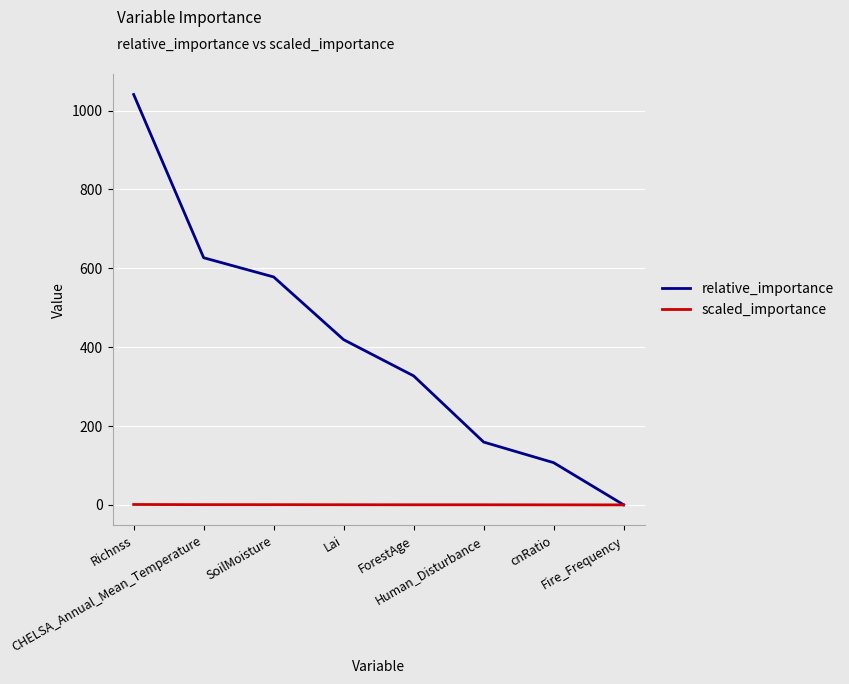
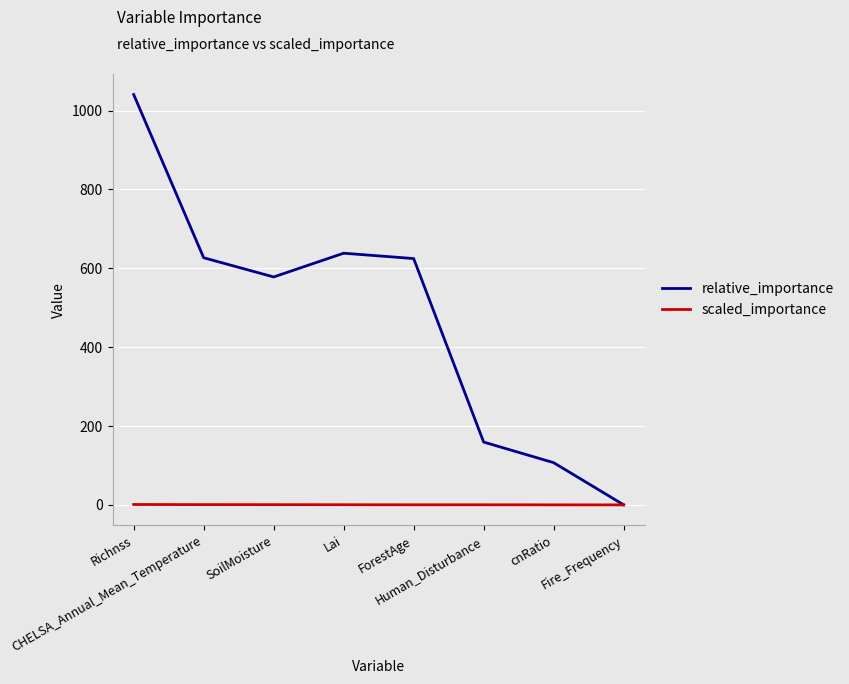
relative_importance, Lai: 420 -> 640
relative_importance, ForestAge: 330 -> 620
